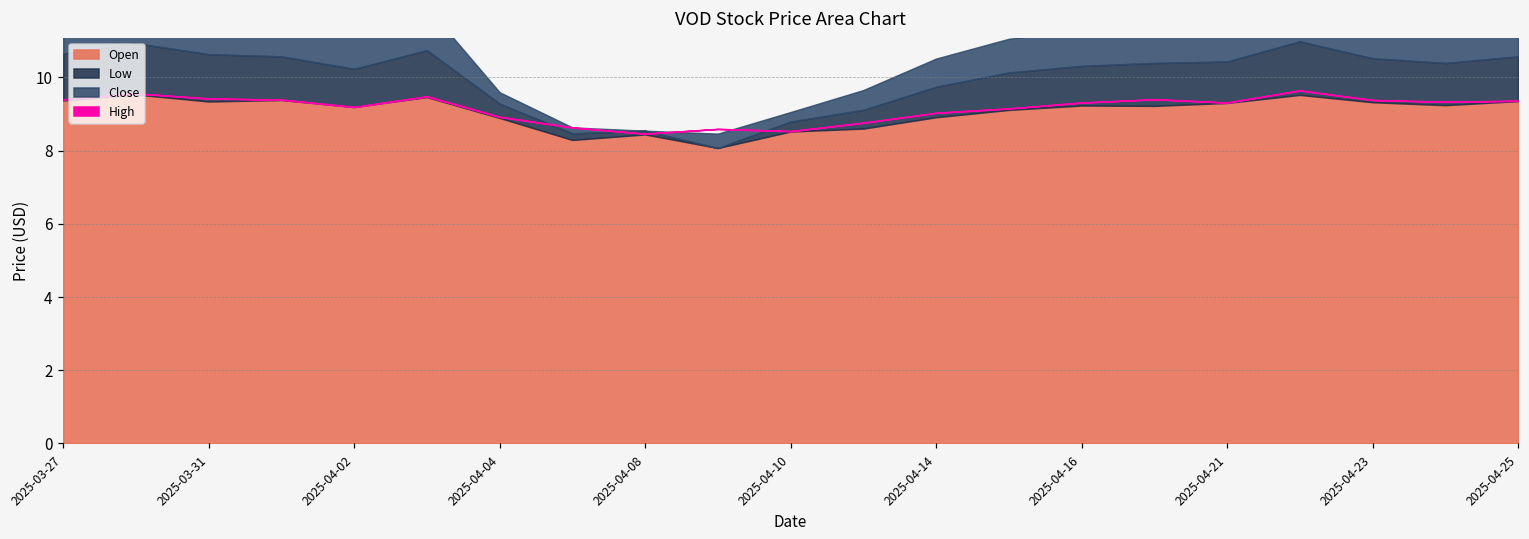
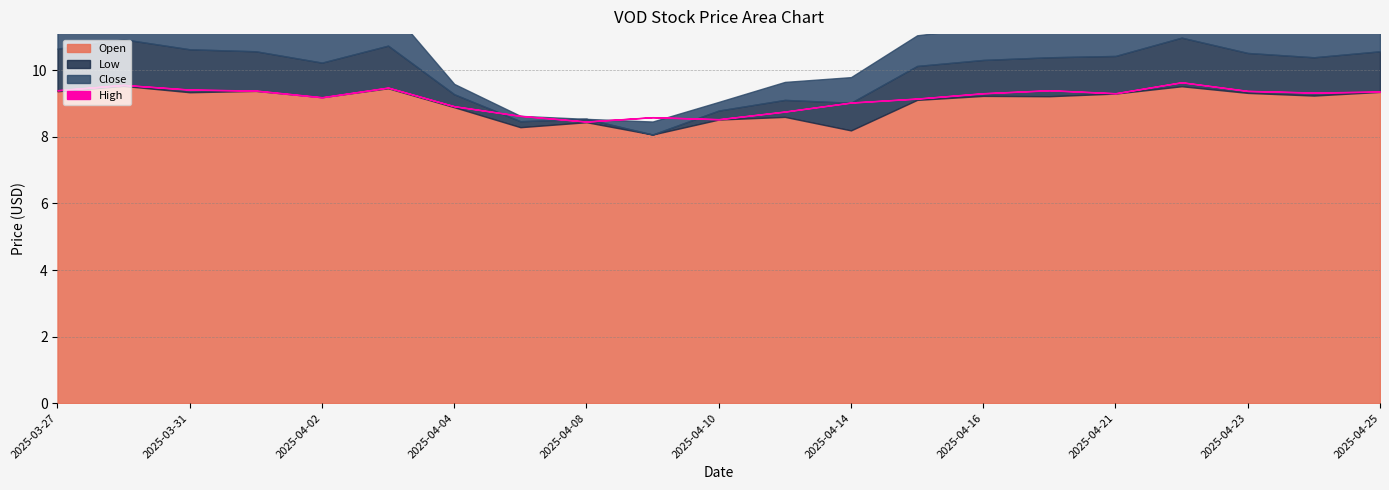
Open, 2025-04-14: 8.9 -> 8.2
